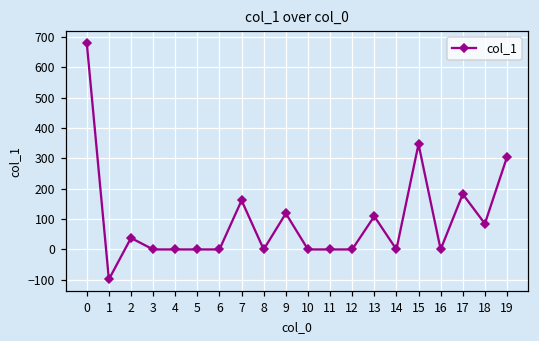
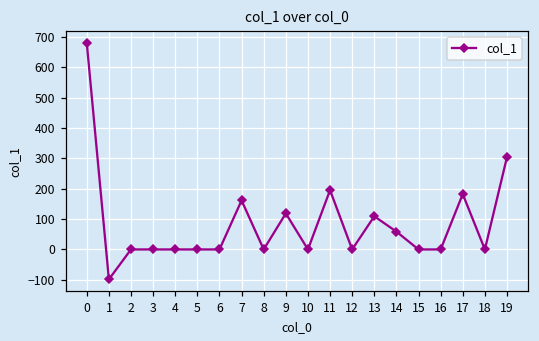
2: 40 -> 0
11: 0 -> 200
14: 0 -> 60
15: 350 -> 0
18: 80 -> 0
